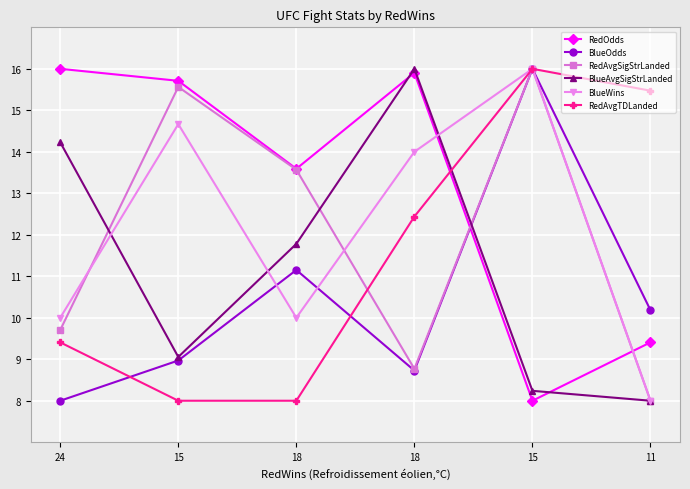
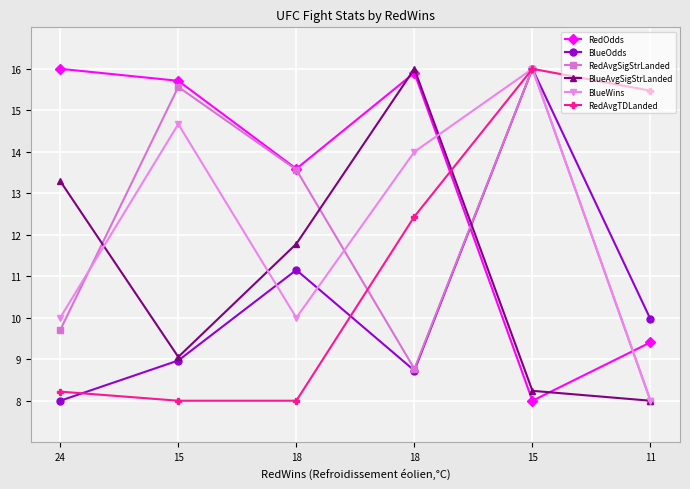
BlueAvgSigStrLanded, 24: 14.2 -> 13.3
RedAvgTDLanded, 24: 9.4 -> 8.2
BlueOdds, 11: 10.2 -> 10.0
